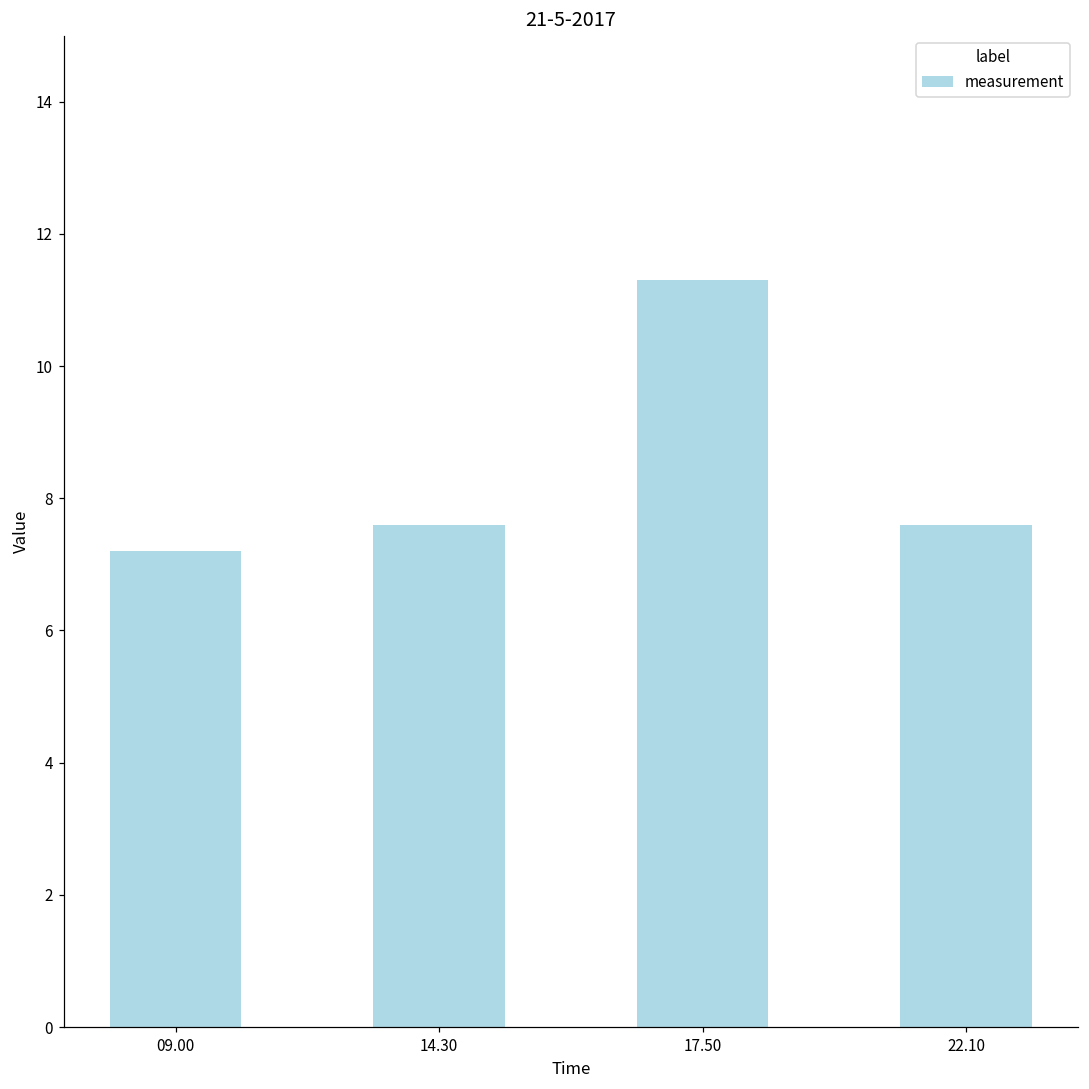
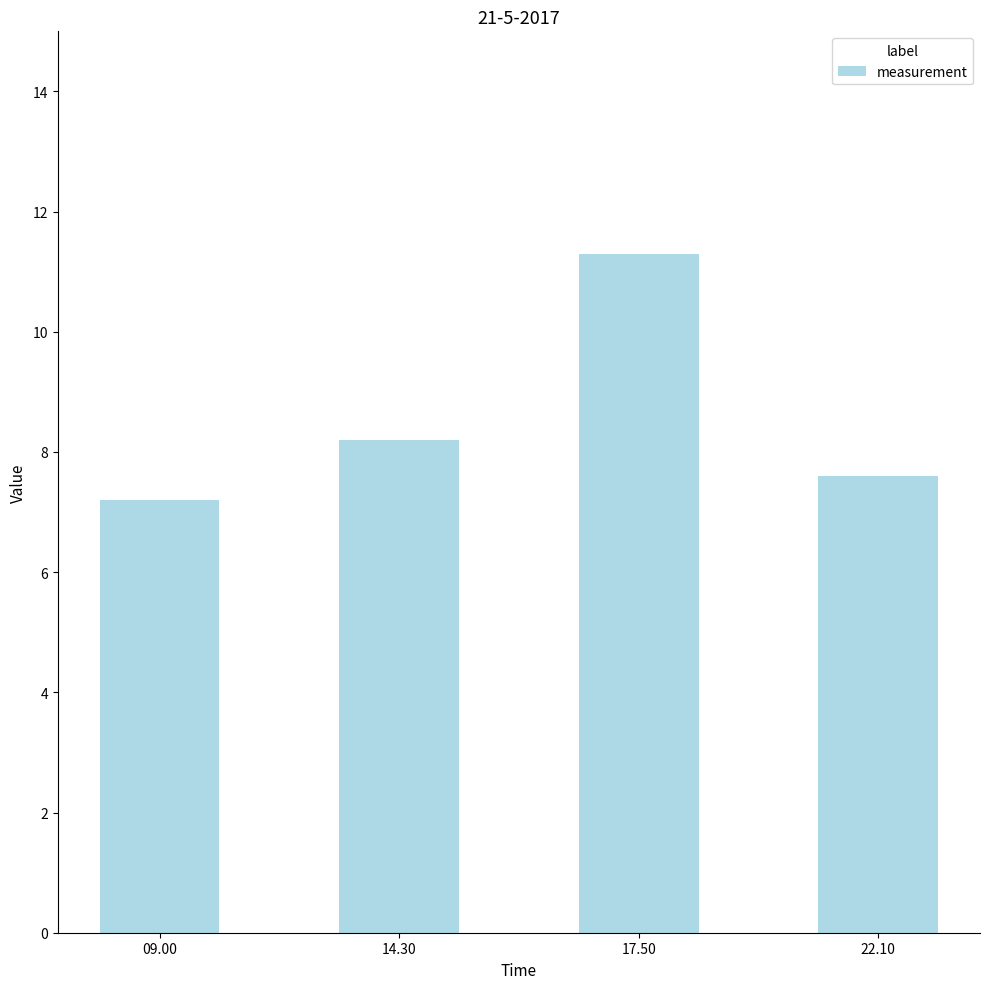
14.30: 7.6 -> 8.2
